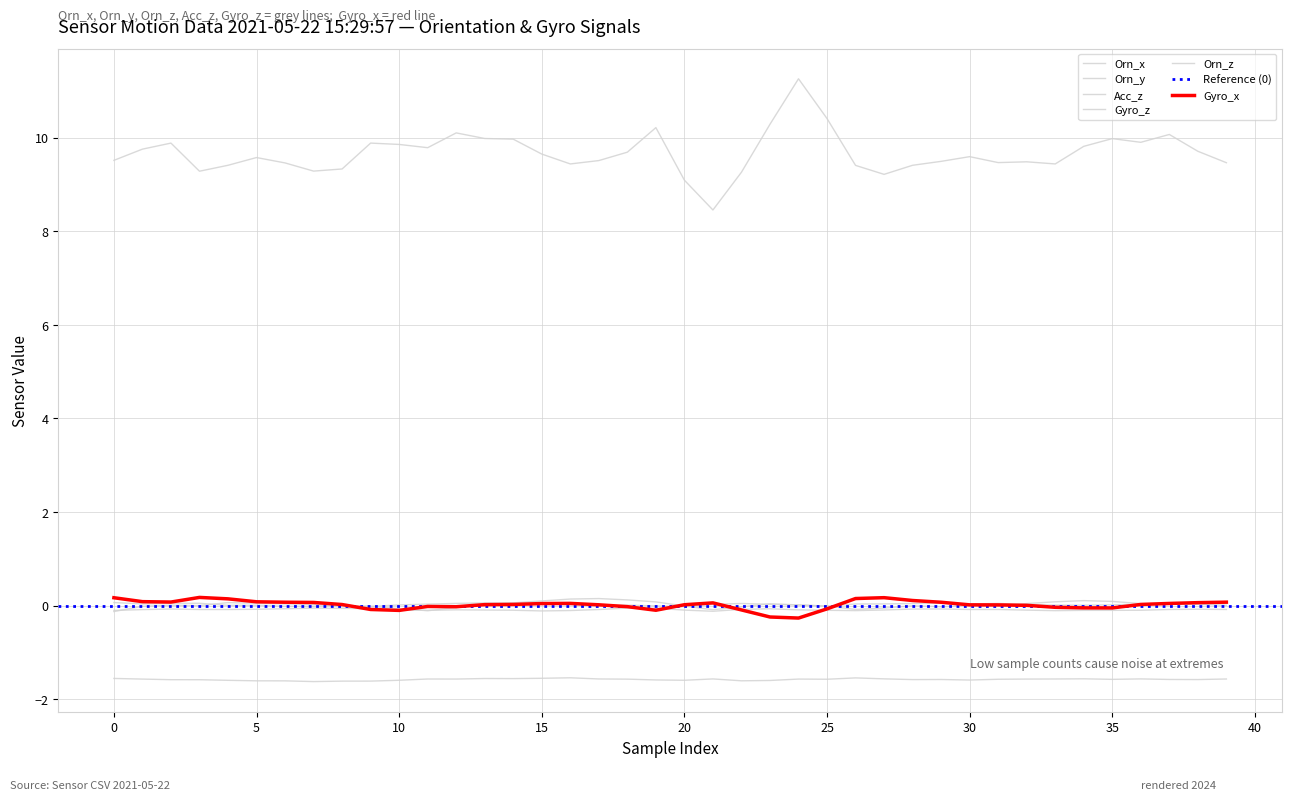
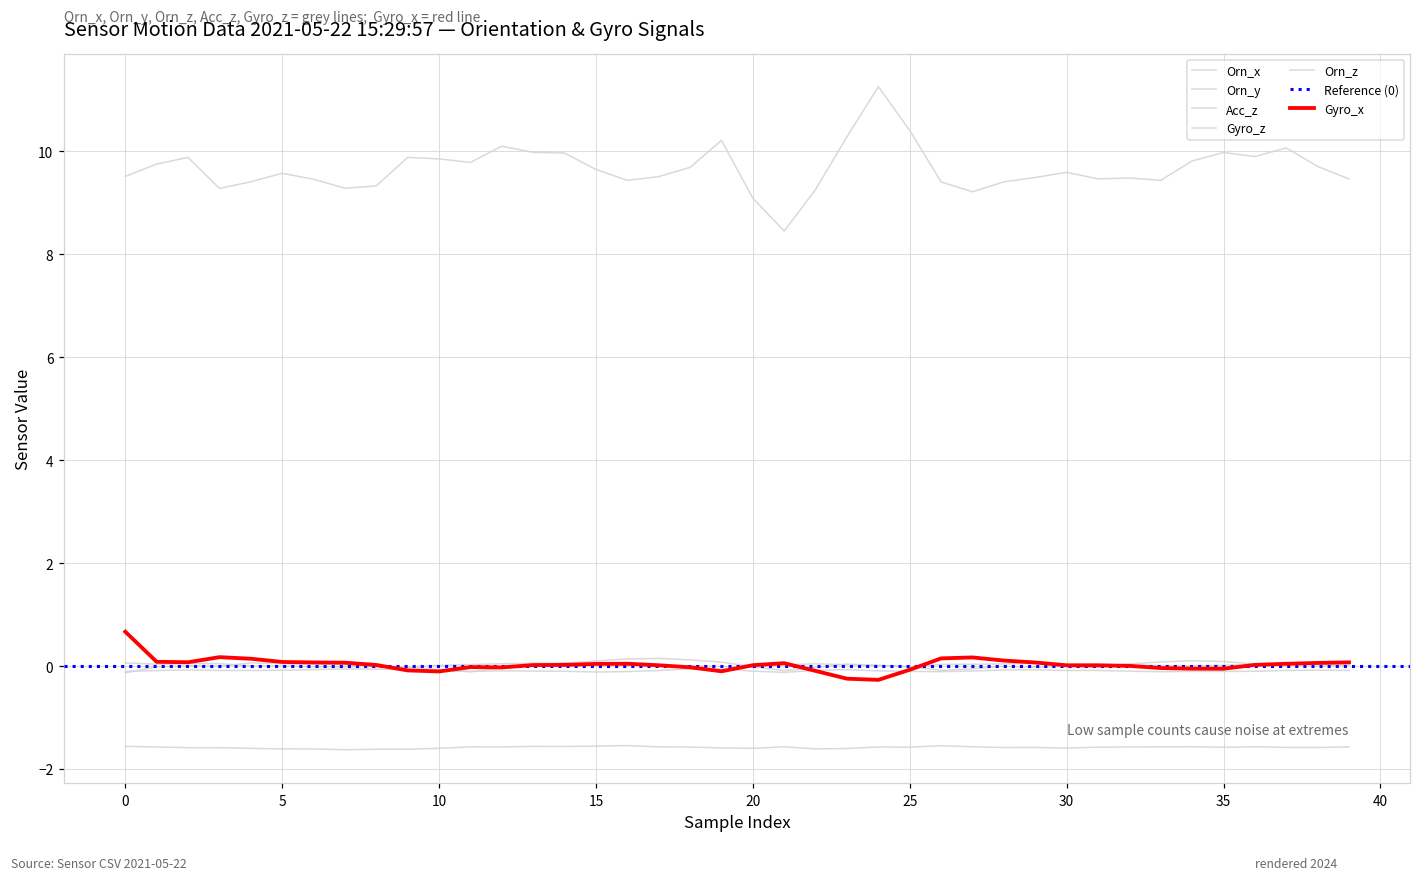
Gyro_x, 0: 0.2 -> 0.7
